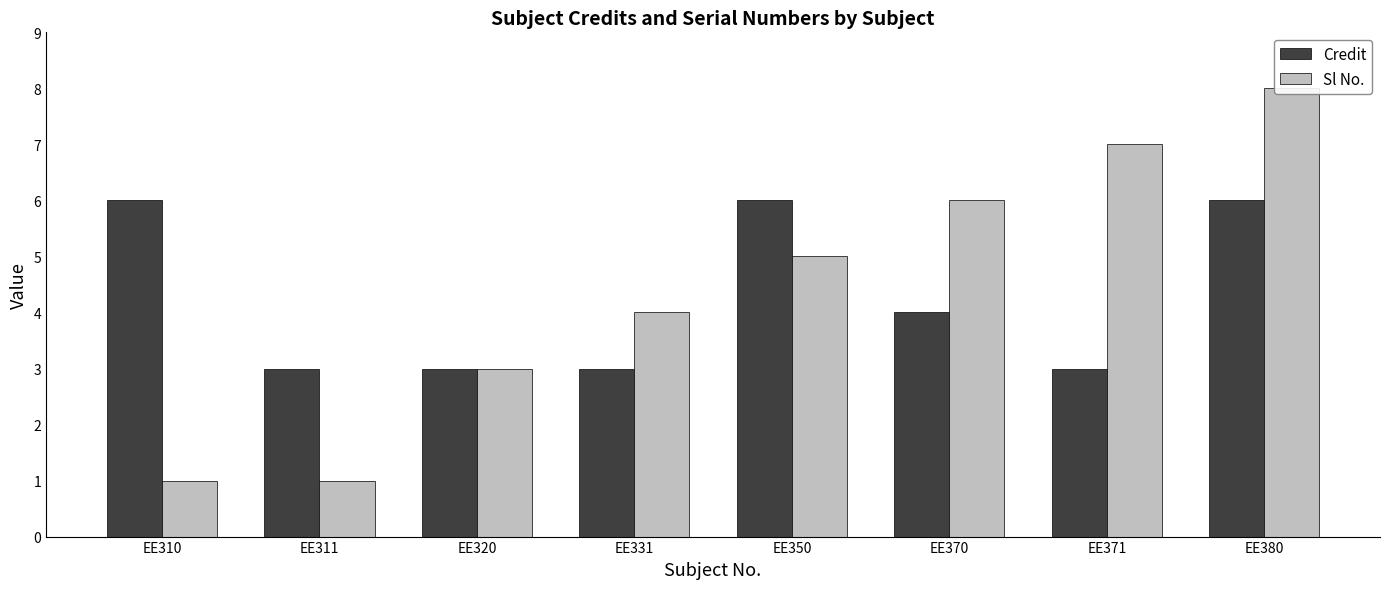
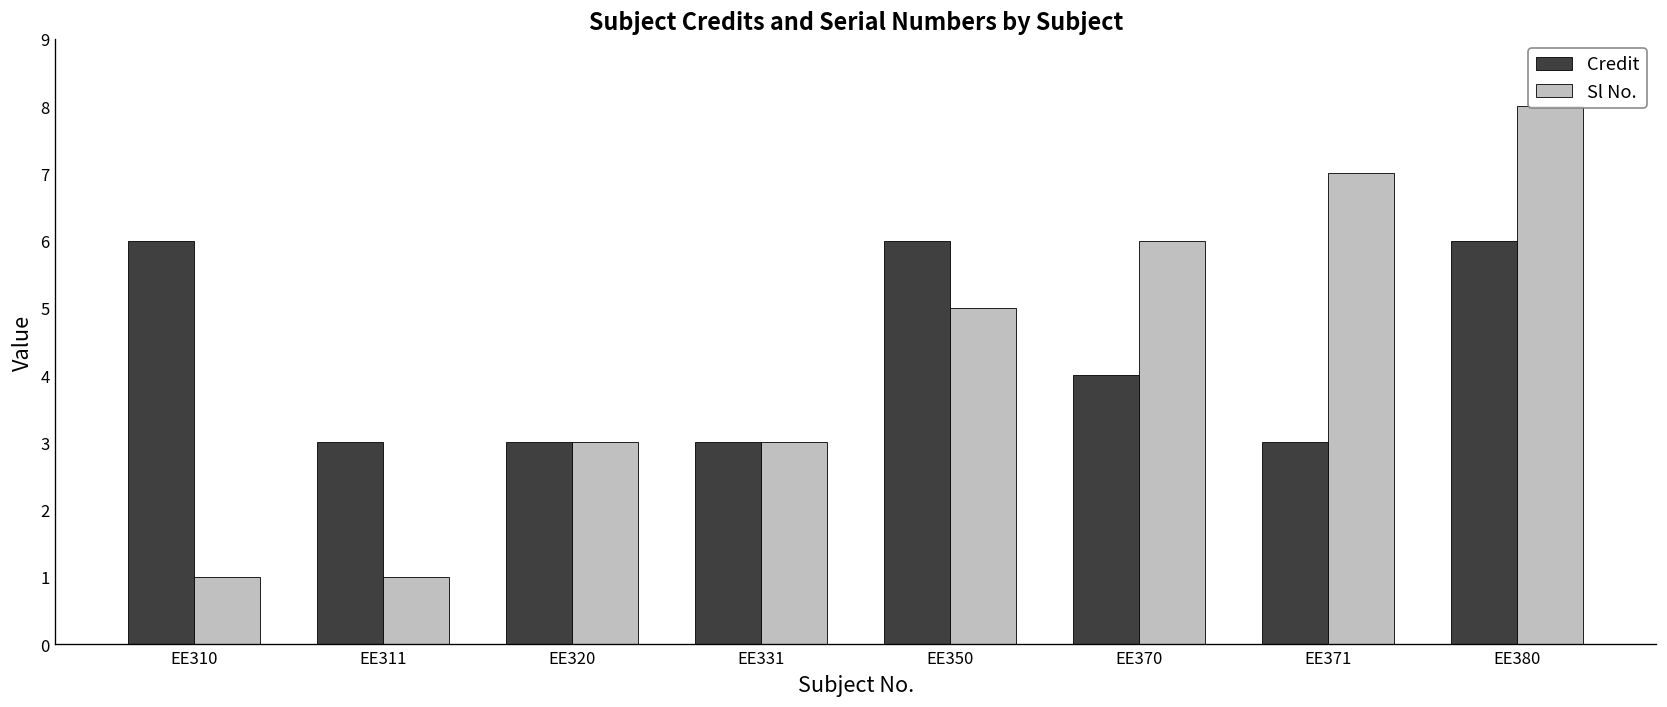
Sl No., EE331: 4 -> 3
